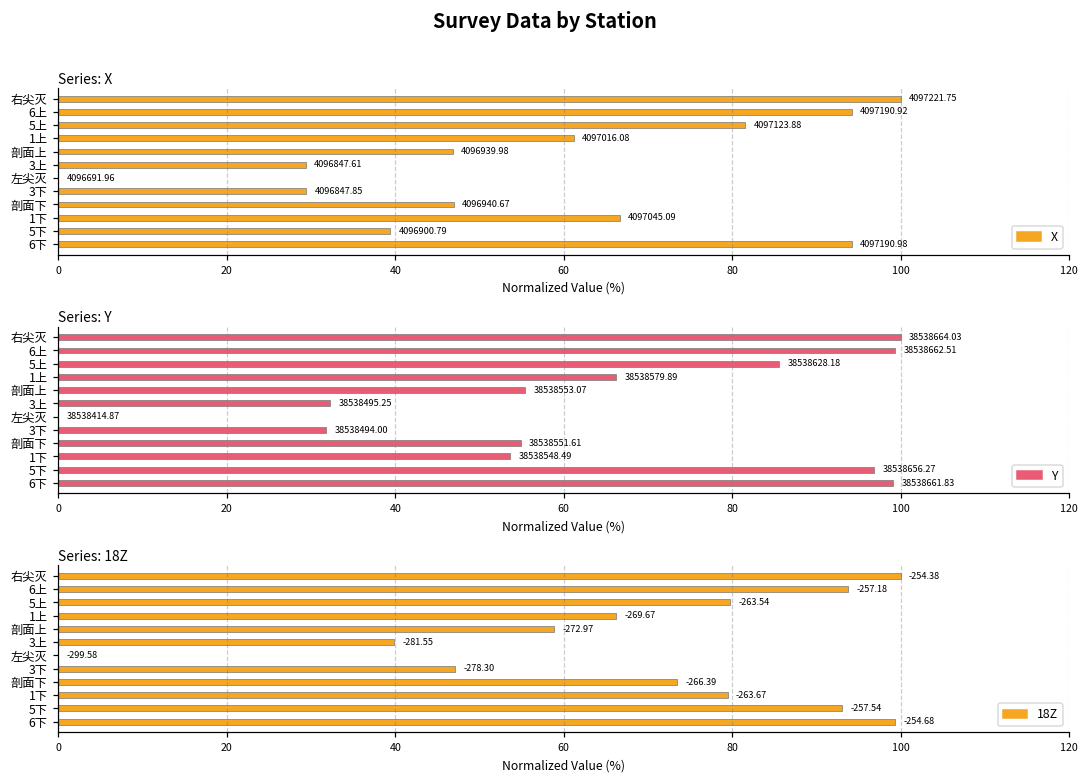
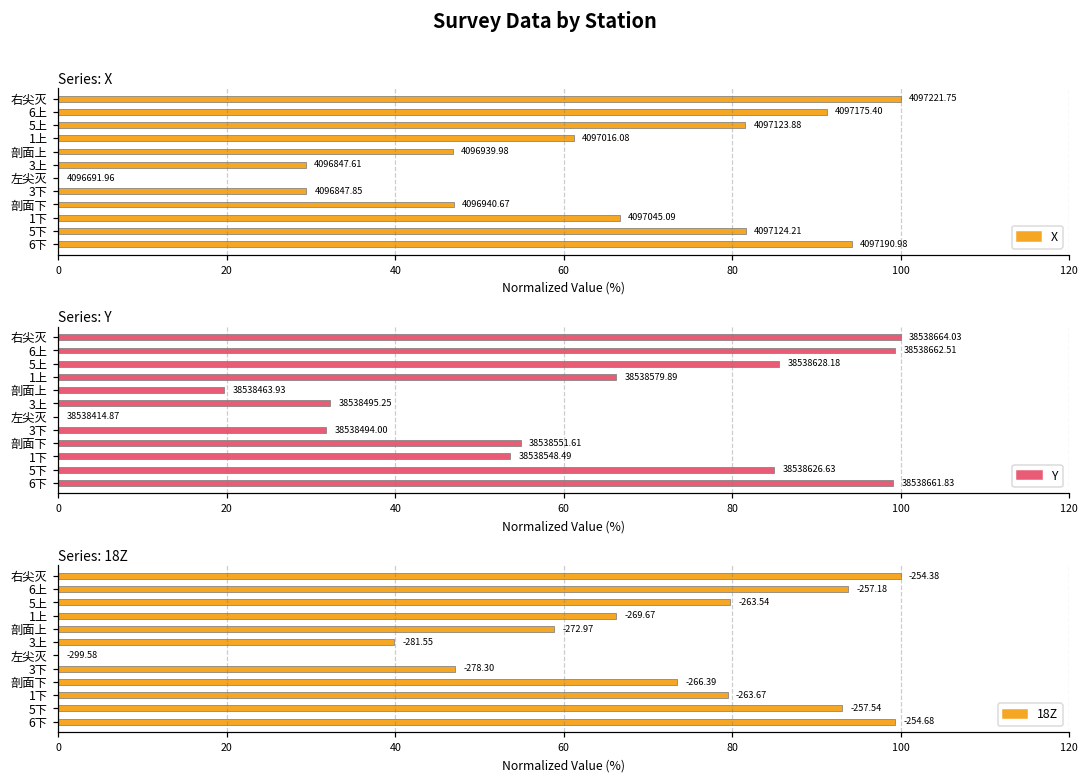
Series: X, 6上: 4097190.92 -> 4097175.40
Series: X, 5下: 4096900.79 -> 4097124.21
Series: Y, 剖面上: 38538553.07 -> 38538463.93
Series: Y, 5下: 38538656.27 -> 38538626.63
